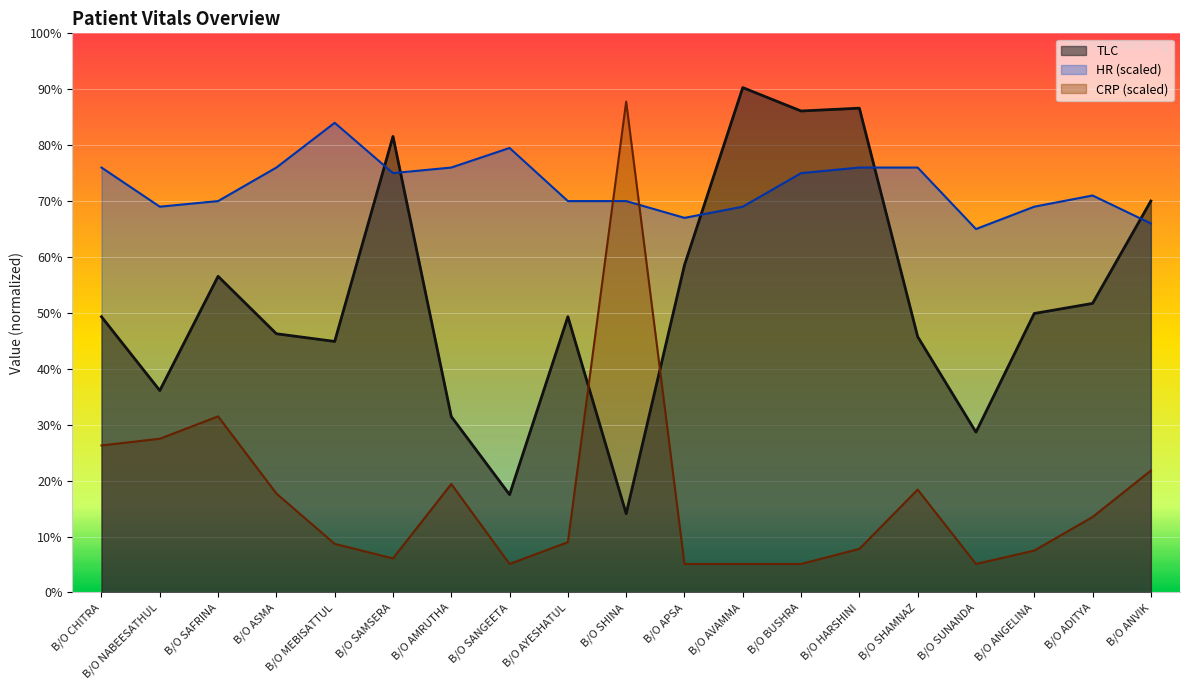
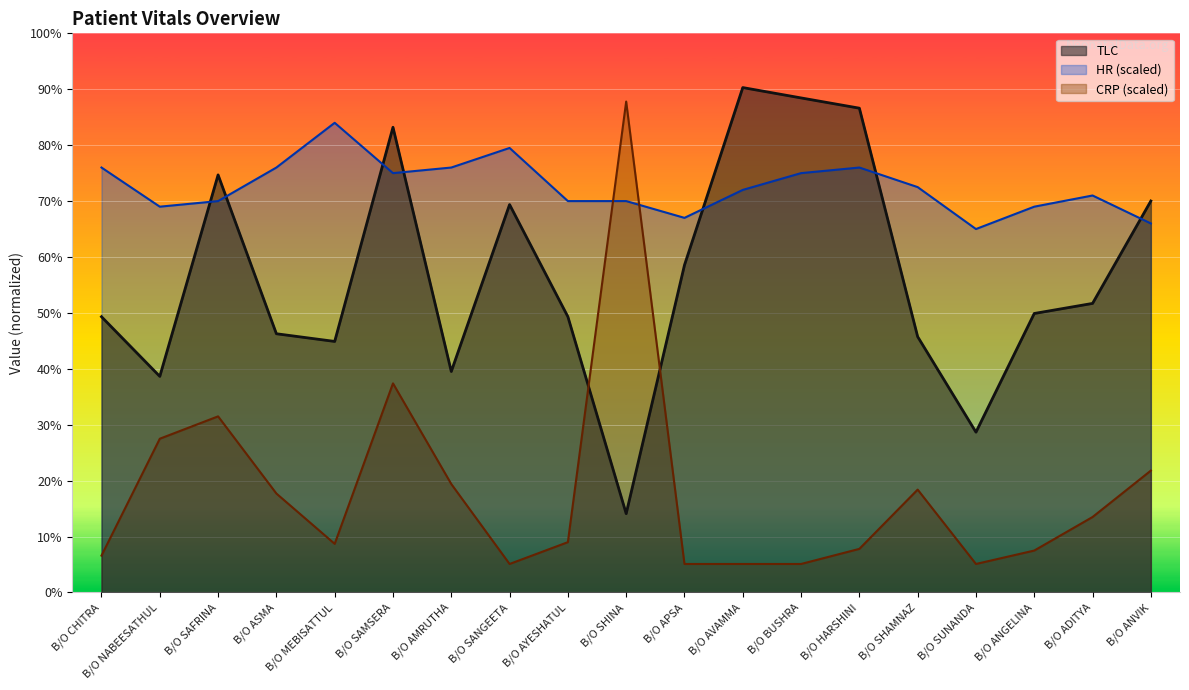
CRP (scaled), B/O CHITRA: 26% -> 7%
TLC, B/O NABEESATHUL: 36% -> 39%
TLC, B/O SAFRINA: 57% -> 75%
TLC, B/O SAMSERA: 82% -> 83%
CRP (scaled), B/O SAMSERA: 6% -> 37%
TLC, B/O AMRUTHA: 31% -> 40%
TLC, B/O SANGEETA: 18% -> 69%
HR (scaled), B/O AVAMMA: 69% -> 72%
TLC, B/O BUSHRA: 86% -> 88%
HR (scaled), B/O SHAMNAZ: 76% -> 73%
